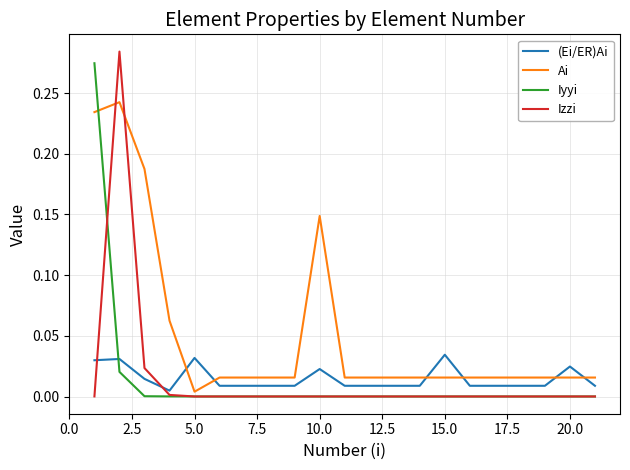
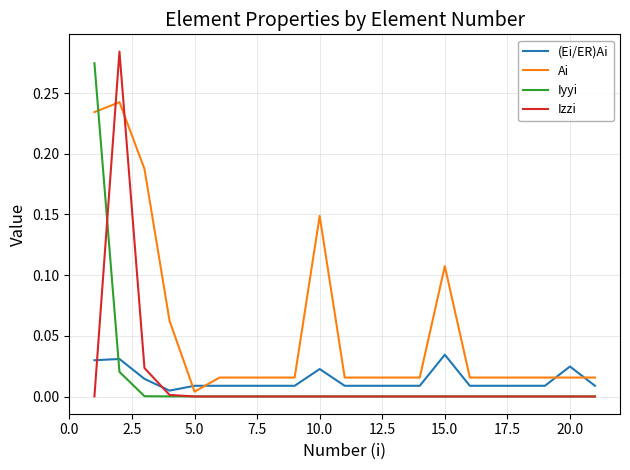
(Ei/ER)Ai, 5.0: 0.032 -> 0.009
Ai, 15.0: 0.016 -> 0.107
